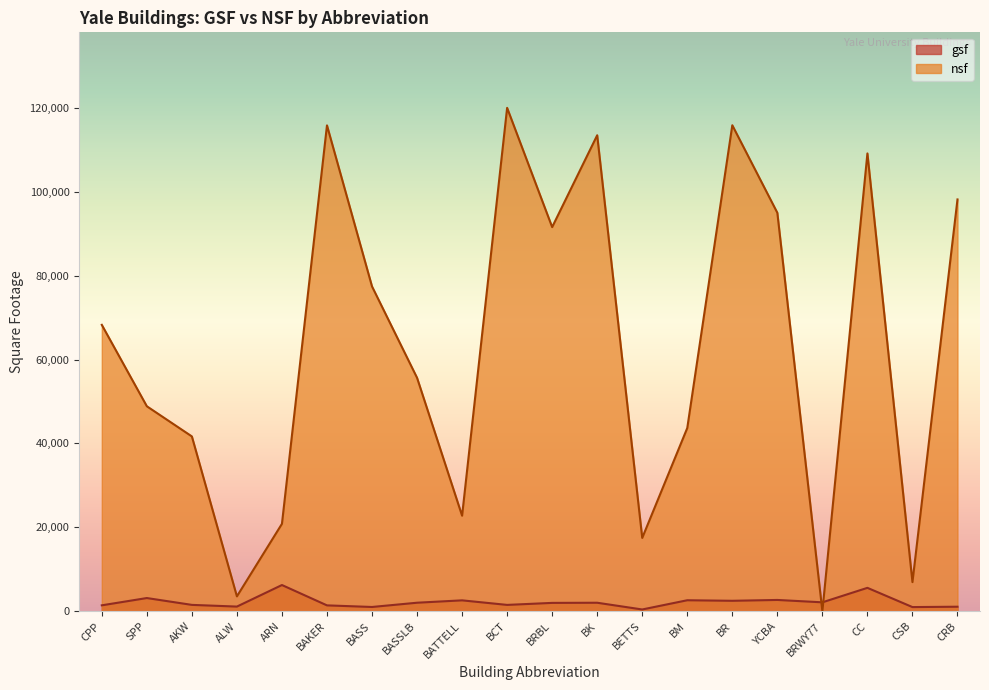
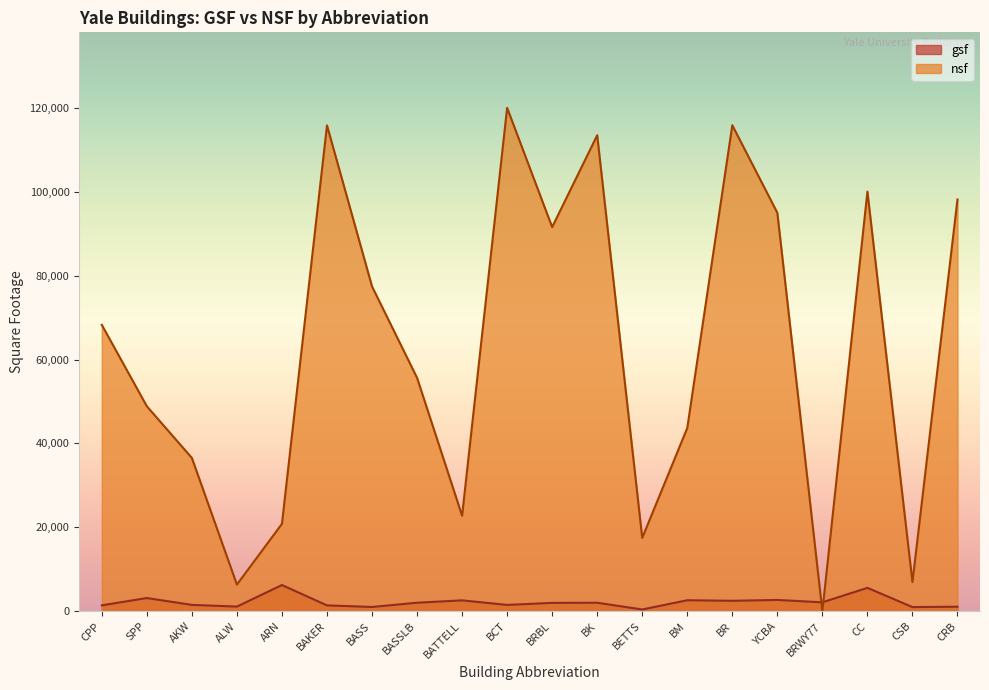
nsf, AKW: 42,000 -> 37,000
nsf, ALW: 4,000 -> 6,000
nsf, CC: 109,000 -> 100,000
